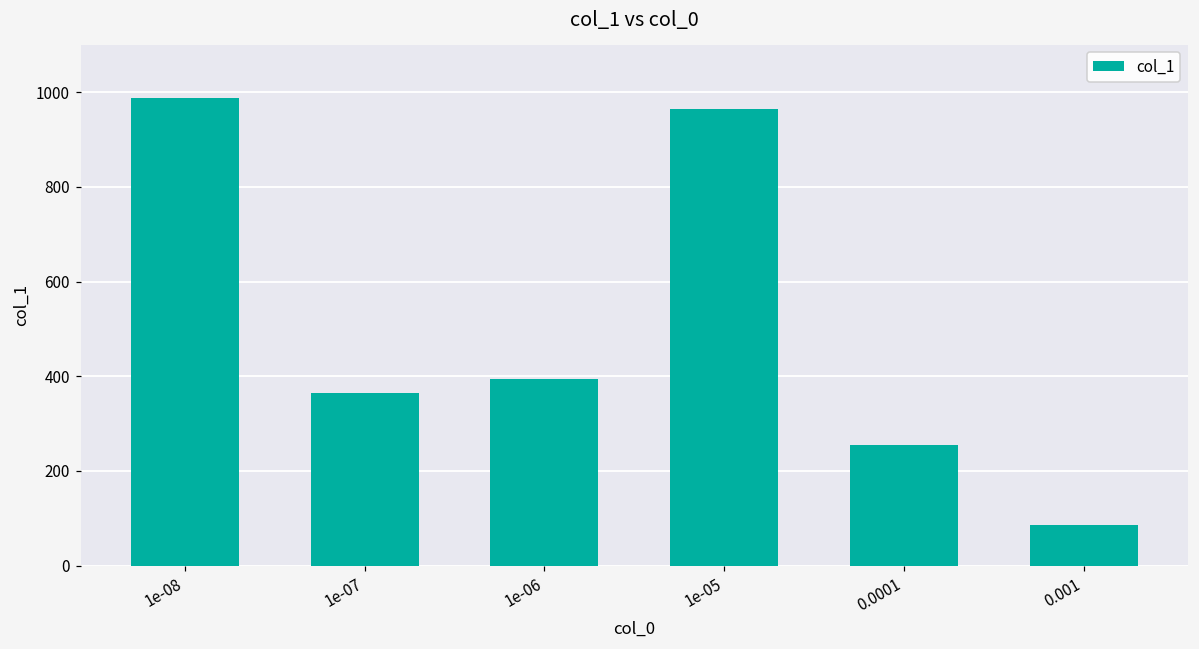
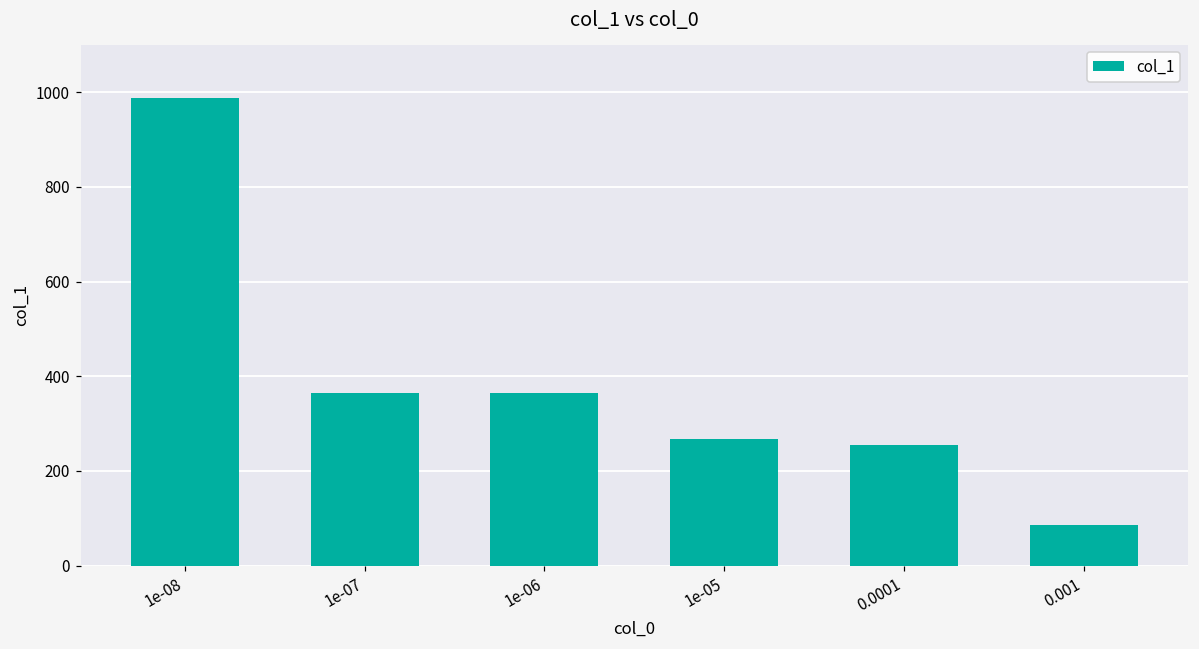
1e-06: 390 -> 370
1e-05: 960 -> 270
